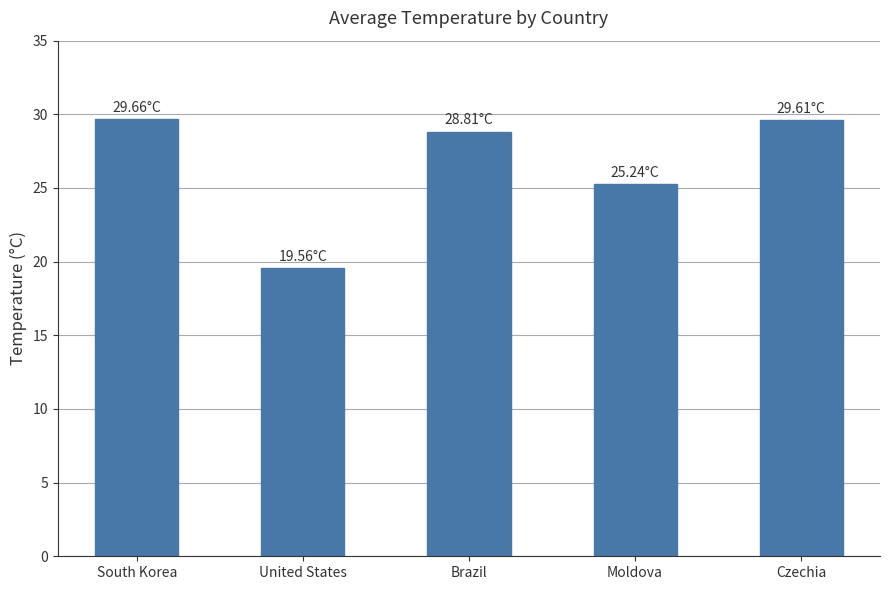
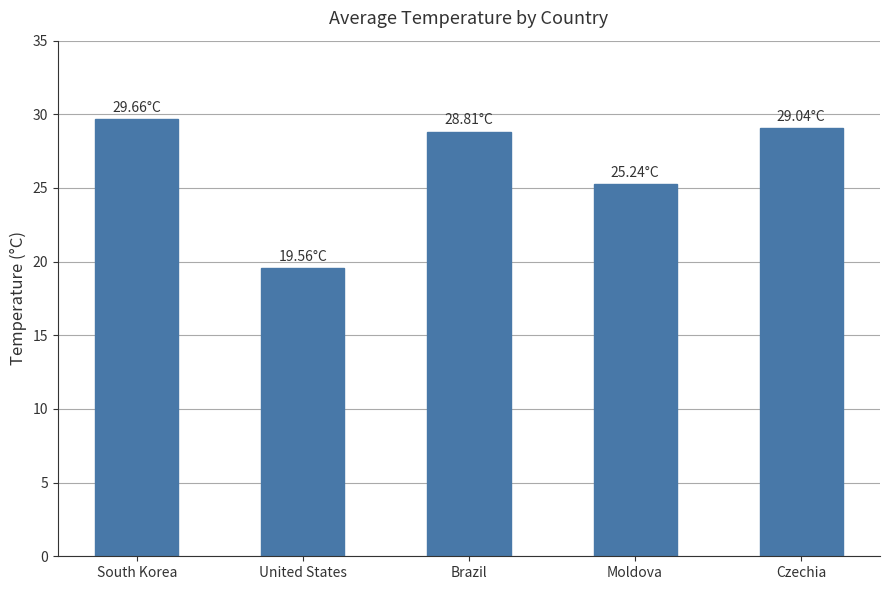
Czechia: 29.61°C -> 29.04°C
